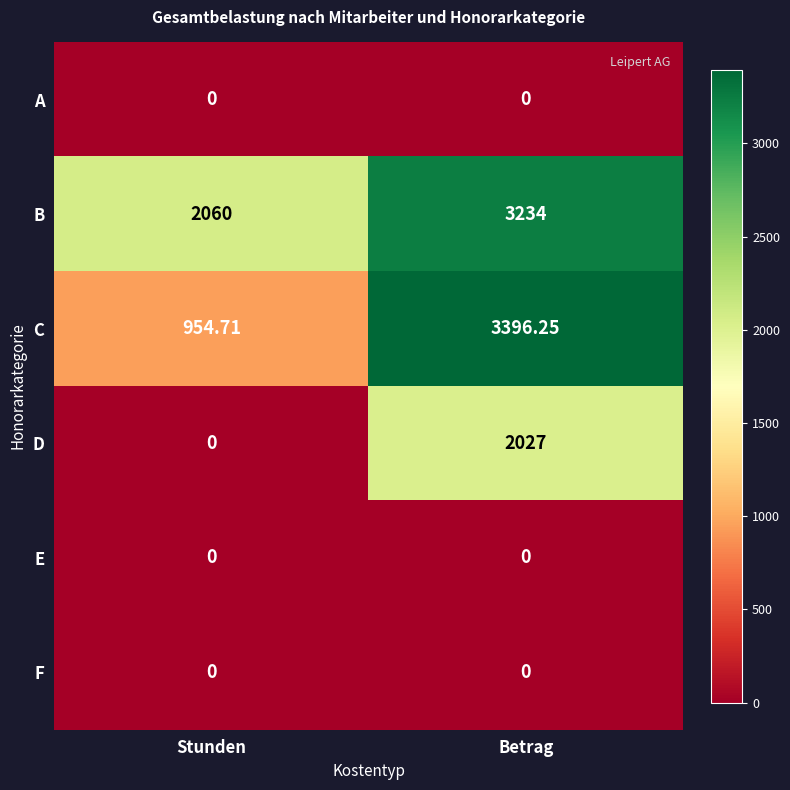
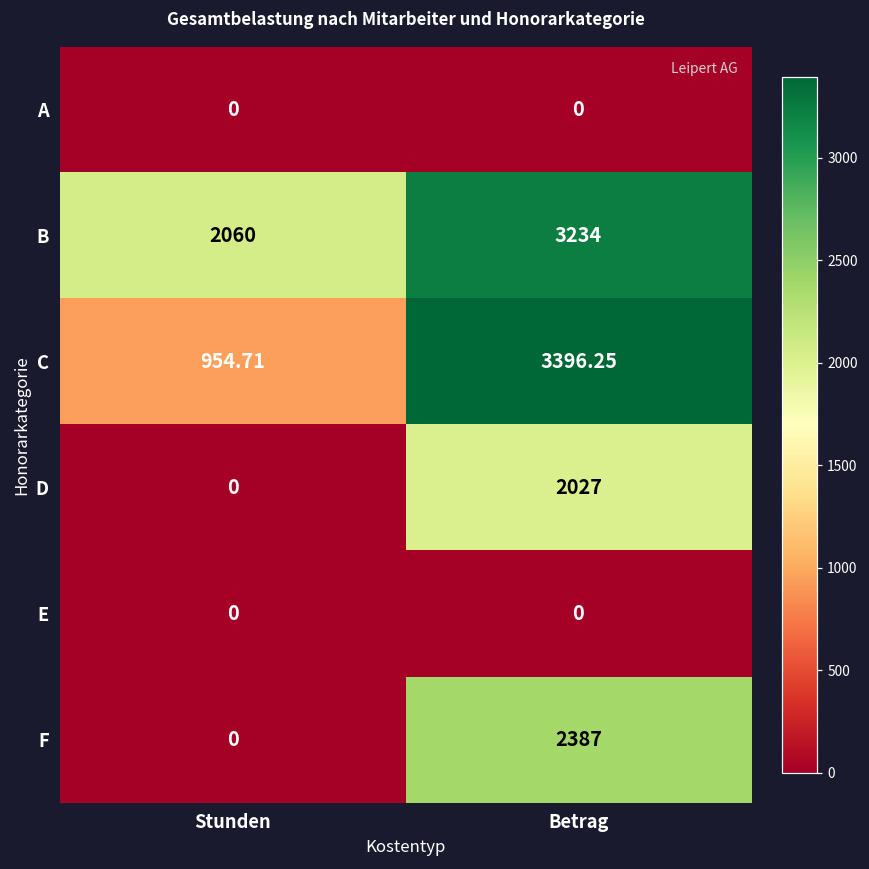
F, Betrag: 0 -> 2387
